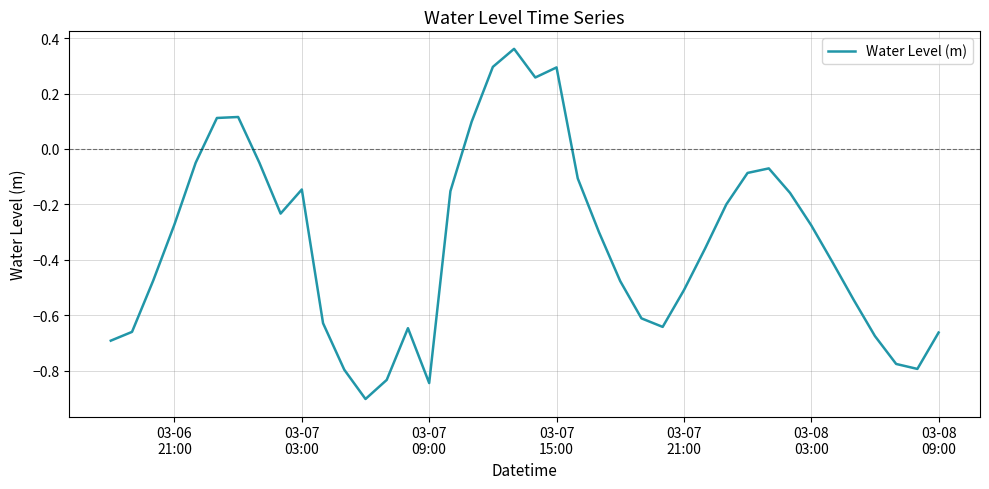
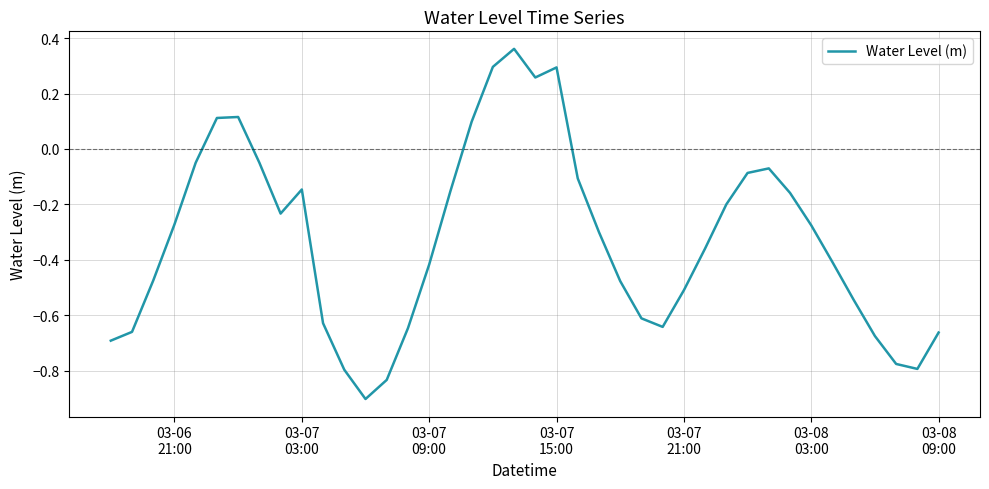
03-07 09:00: -0.84 -> -0.42
